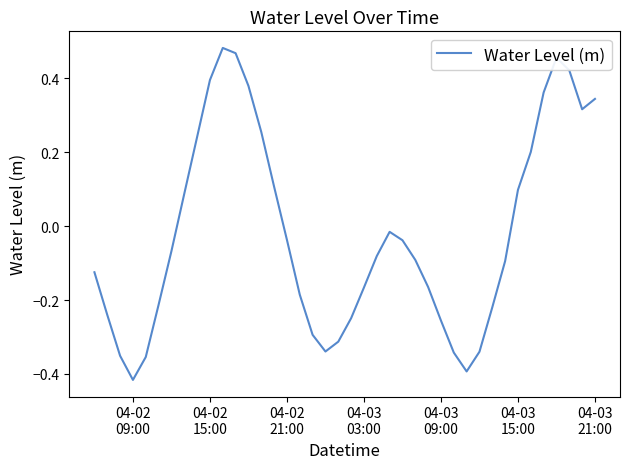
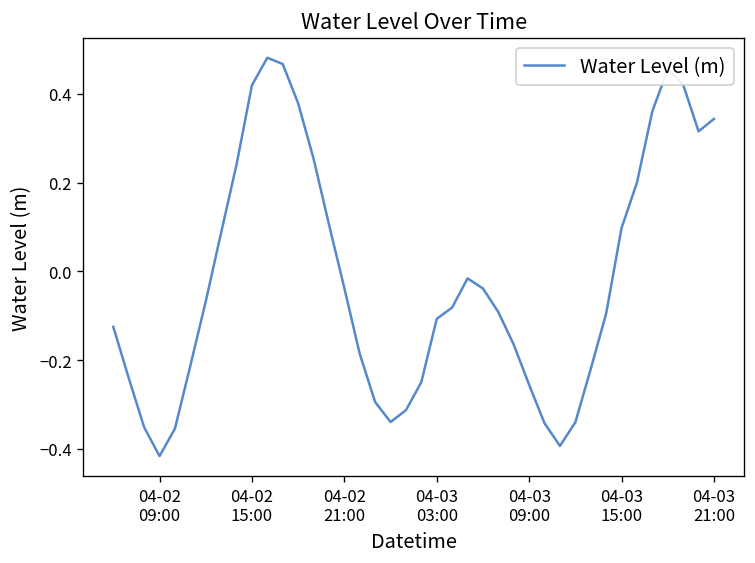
04-02 15:00: 0.39 -> 0.42
04-03 03:00: -0.17 -> -0.11
